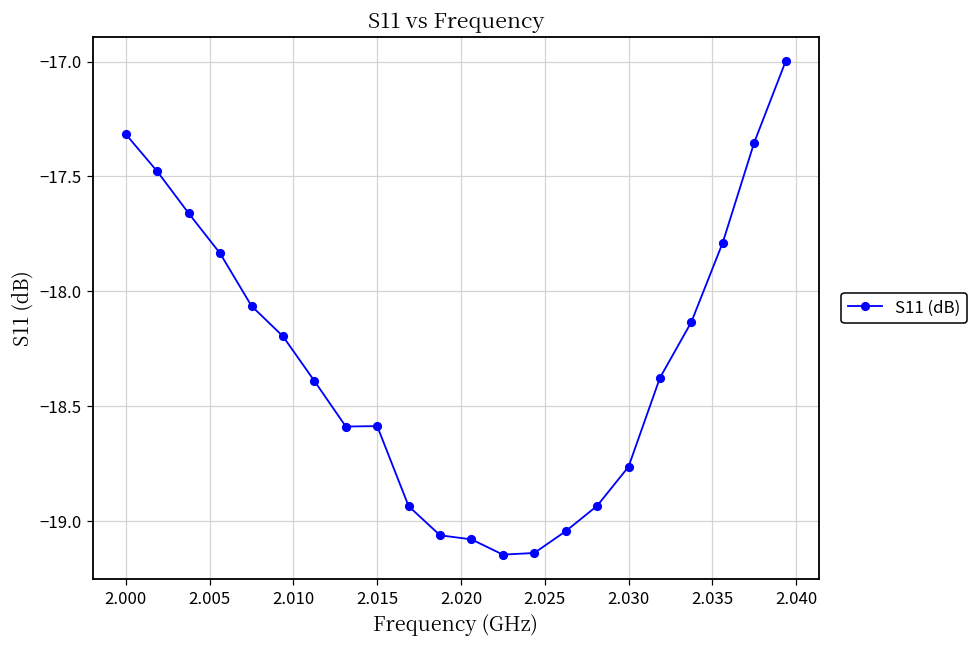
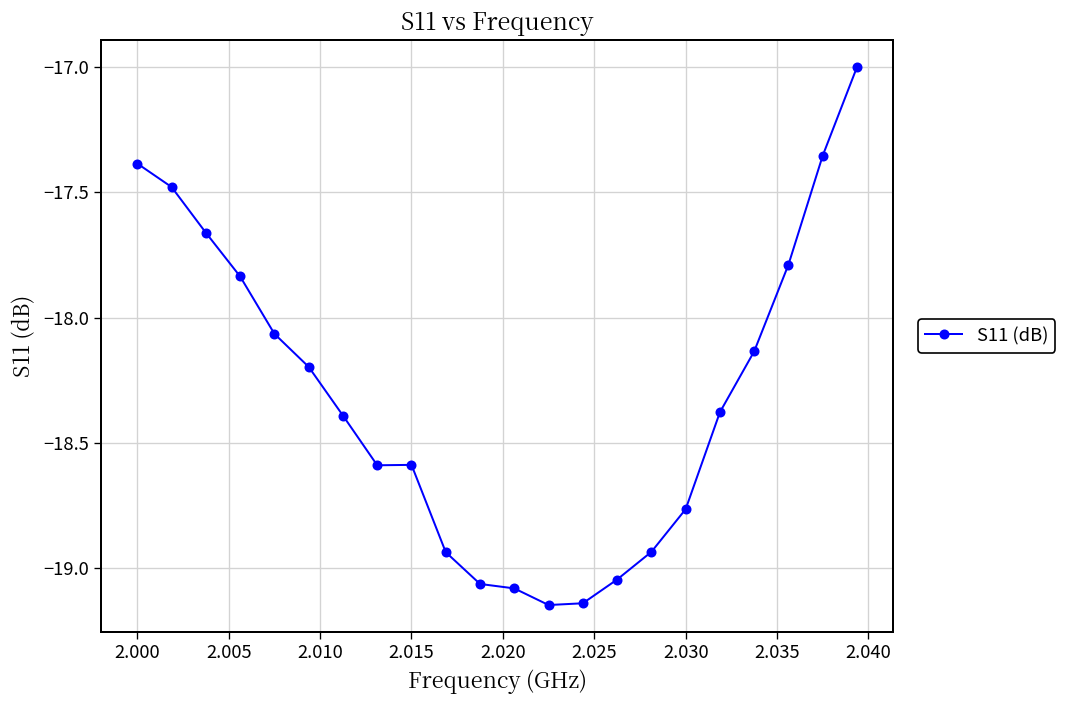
2.000: -17.32 -> -17.38
